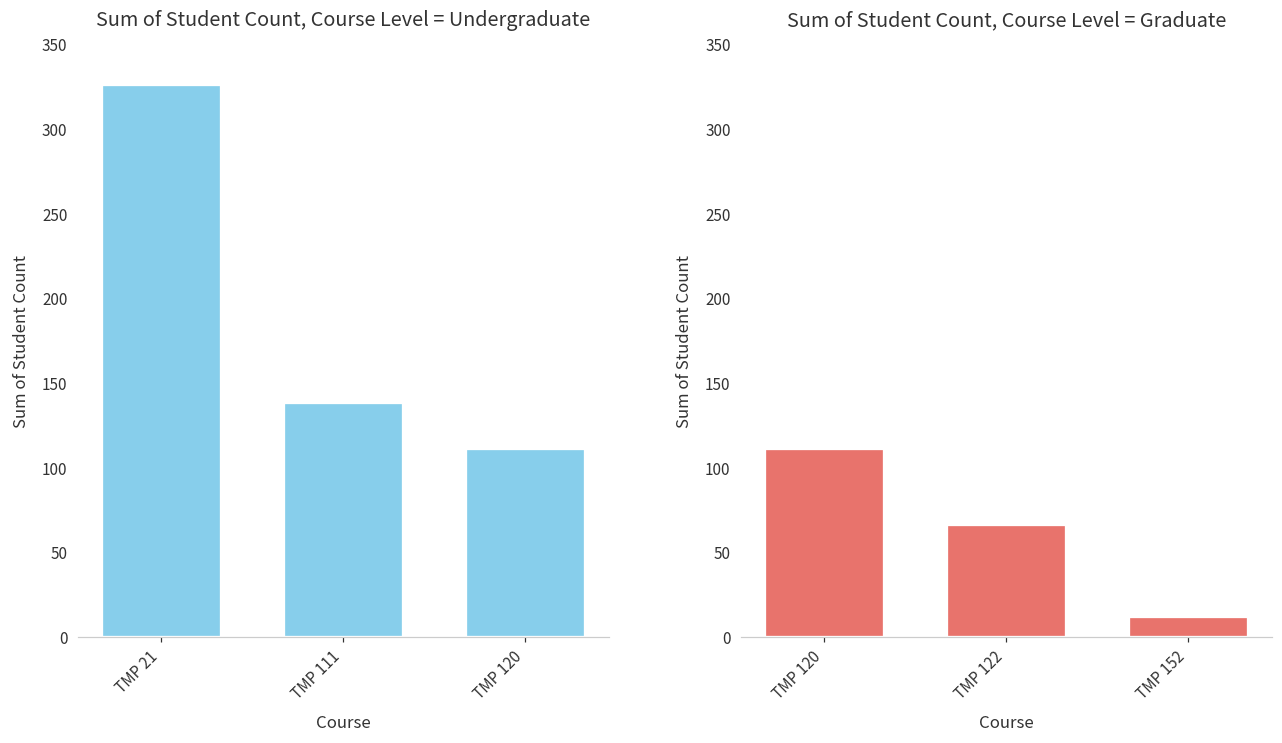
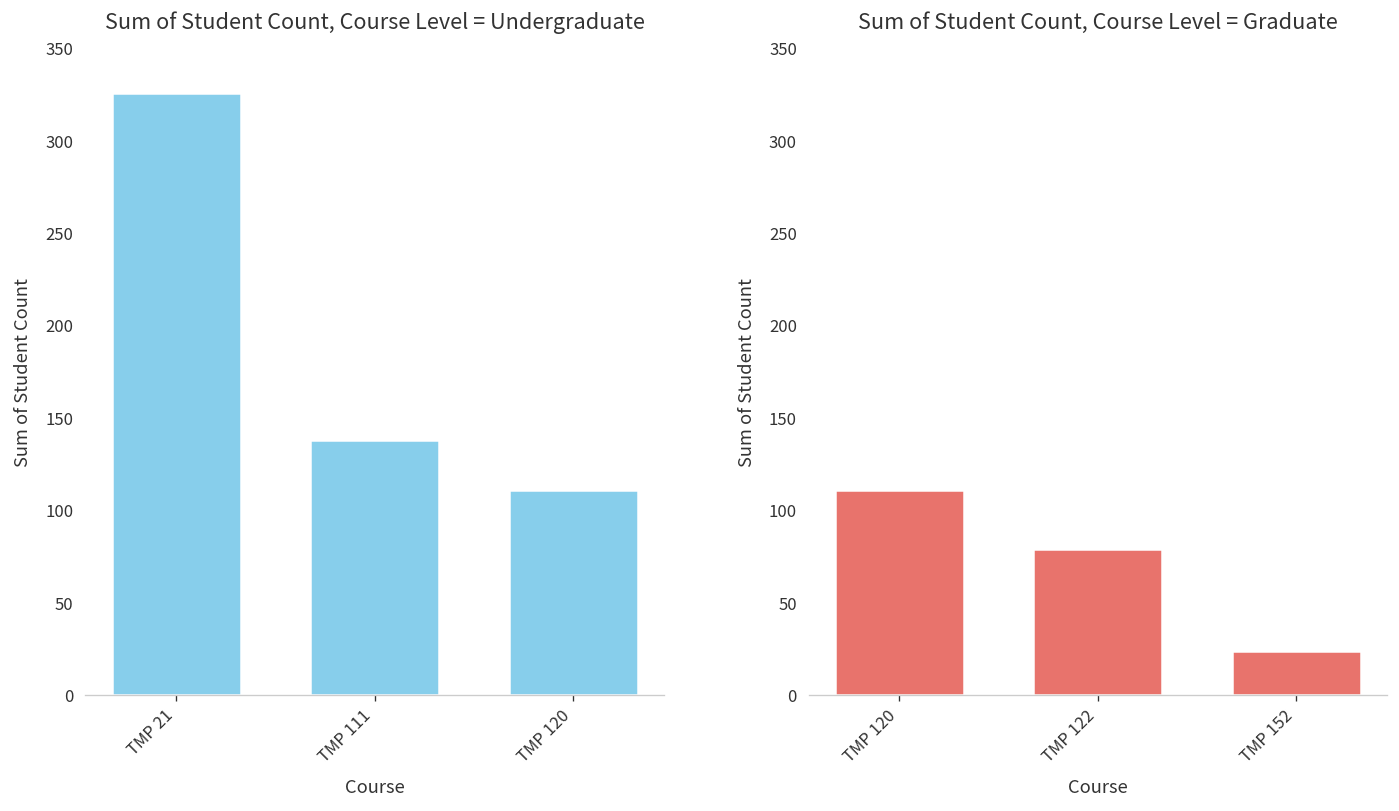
Sum of Student Count, Course Level = Graduate, TMP 122: 66 -> 79
Sum of Student Count, Course Level = Graduate, TMP 152: 12 -> 24
